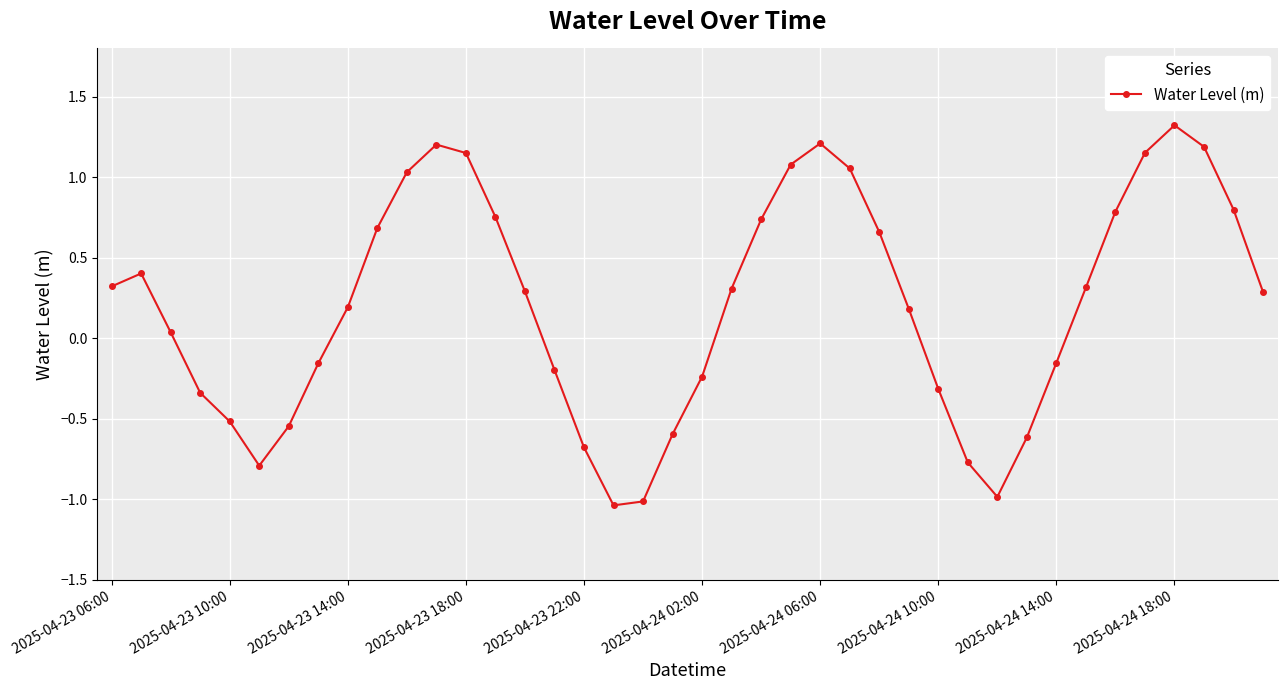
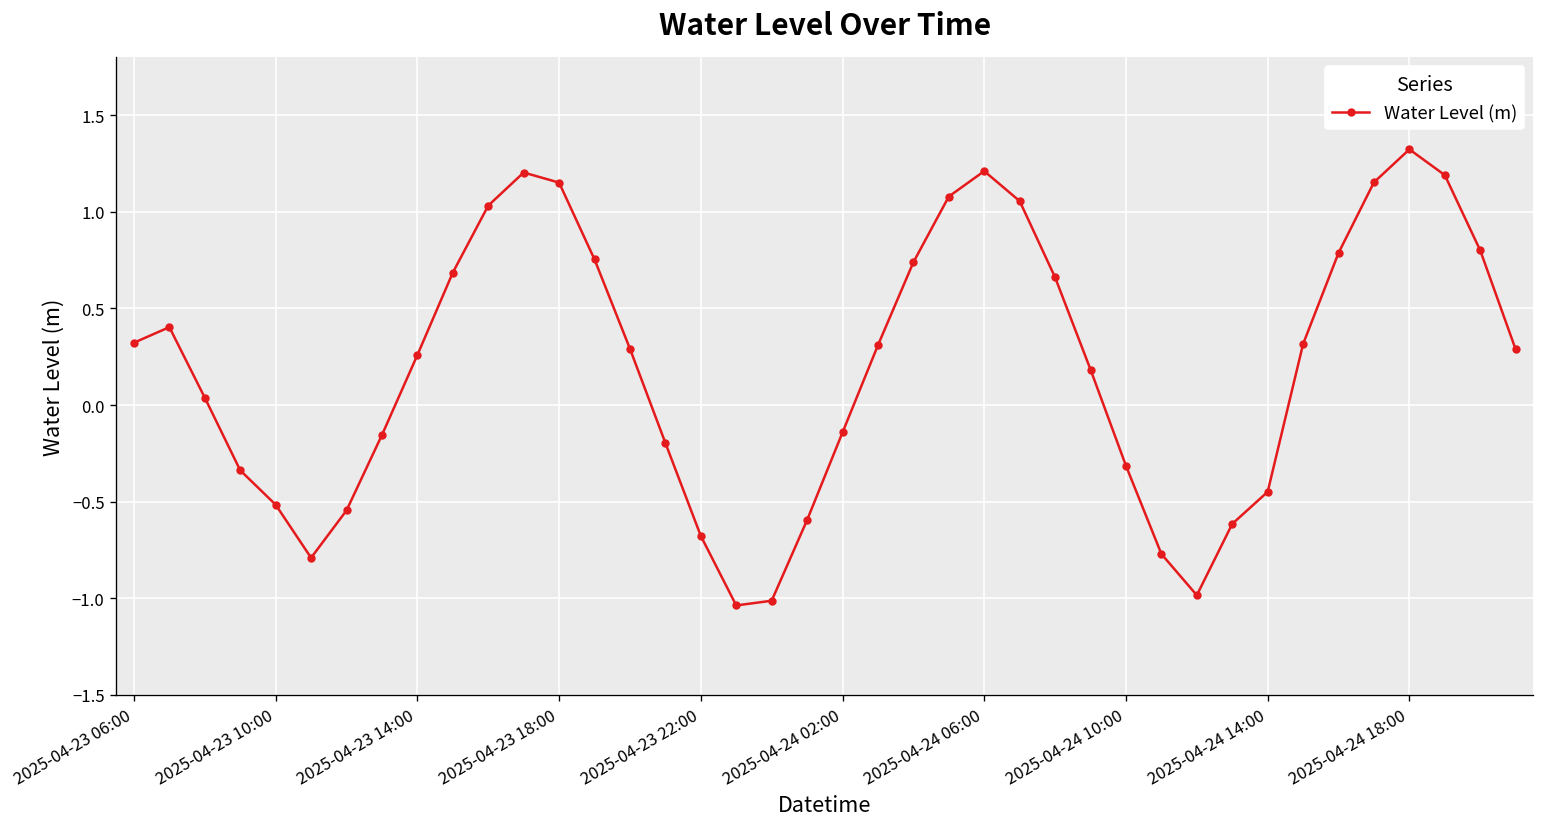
2025-04-23 14:00: 0.19 -> 0.26
2025-04-24 02:00: -0.24 -> -0.14
2025-04-24 14:00: -0.15 -> -0.45
